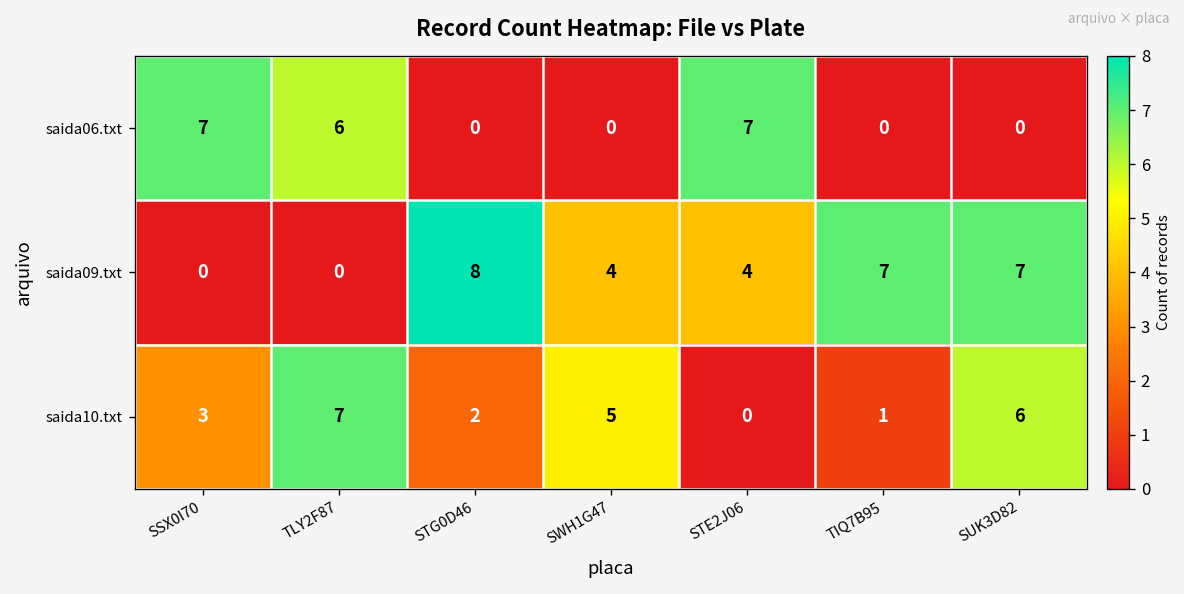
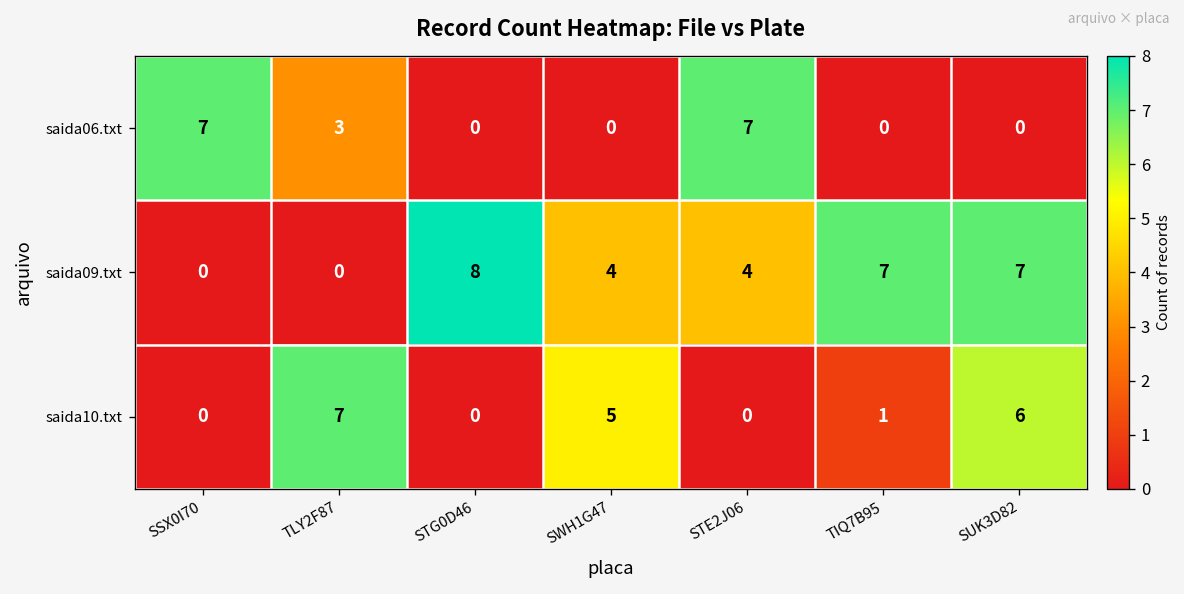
saida06.txt, TLY2F87: 6 -> 3
saida10.txt, SSX0I70: 3 -> 0
saida10.txt, STG0D46: 2 -> 0
